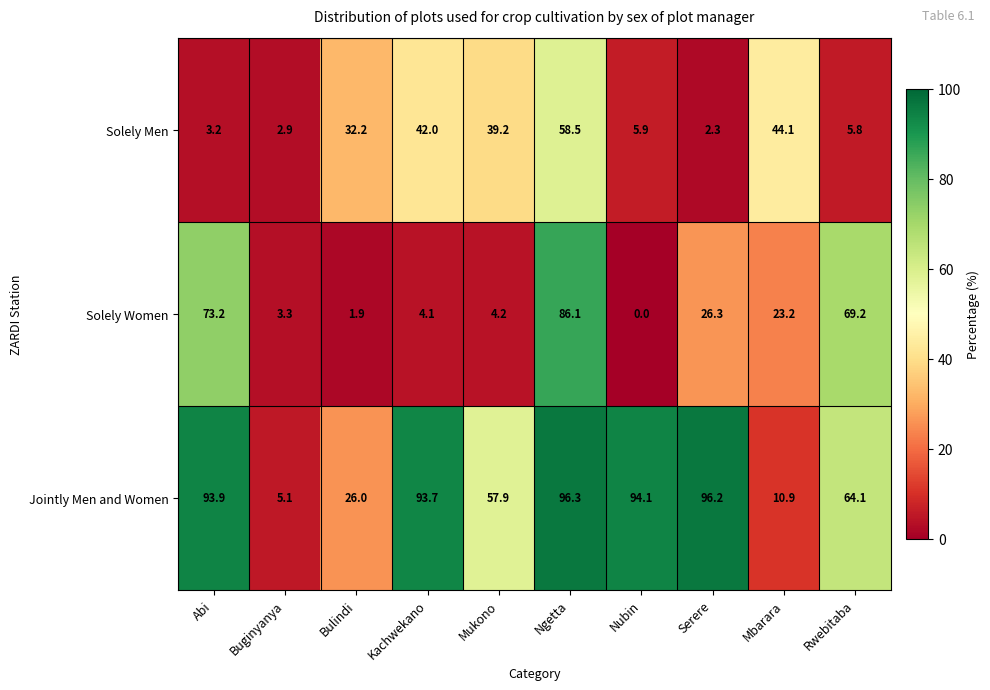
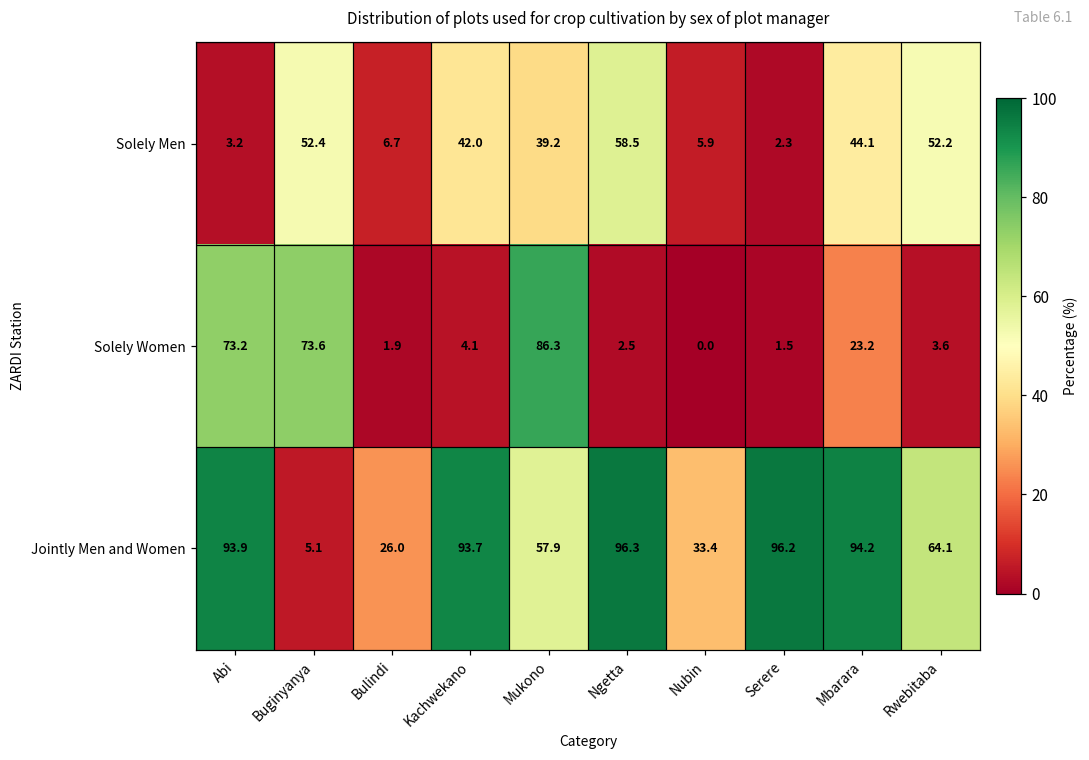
Solely Men, Buginyanya: 2.9 -> 52.4
Solely Men, Bulindi: 32.2 -> 6.7
Solely Men, Rwebitaba: 5.8 -> 52.2
Solely Women, Buginyanya: 3.3 -> 73.6
Solely Women, Mukono: 4.2 -> 86.3
Solely Women, Ngetta: 86.1 -> 2.5
Solely Women, Serere: 26.3 -> 1.5
Solely Women, Rwebitaba: 69.2 -> 3.6
Jointly Men and Women, Nubin: 94.1 -> 33.4
Jointly Men and Women, Mbarara: 10.9 -> 94.2
